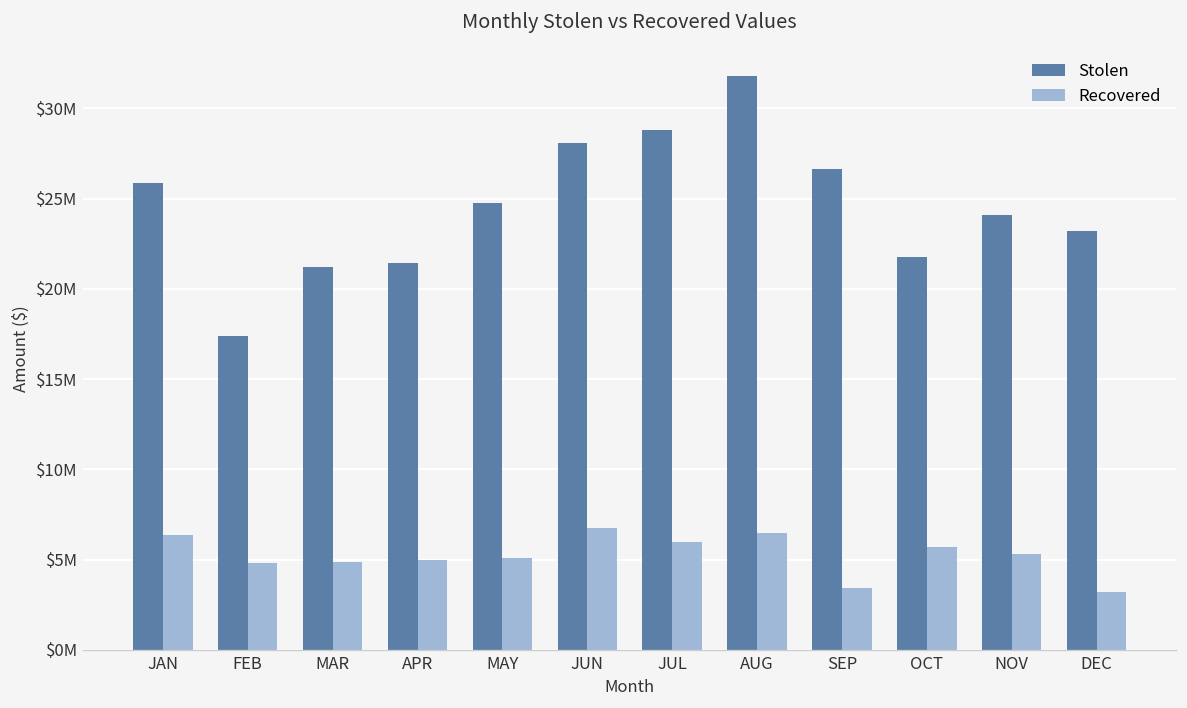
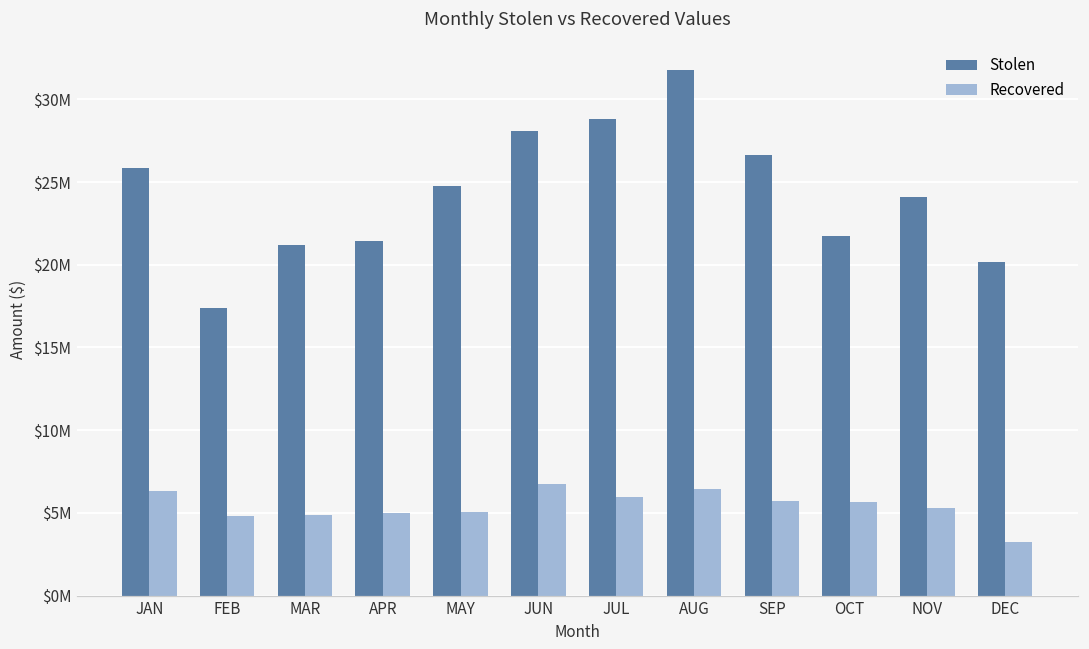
Recovered, SEP: $3400000 -> $5700000
Stolen, DEC: $23200000 -> $20100000
